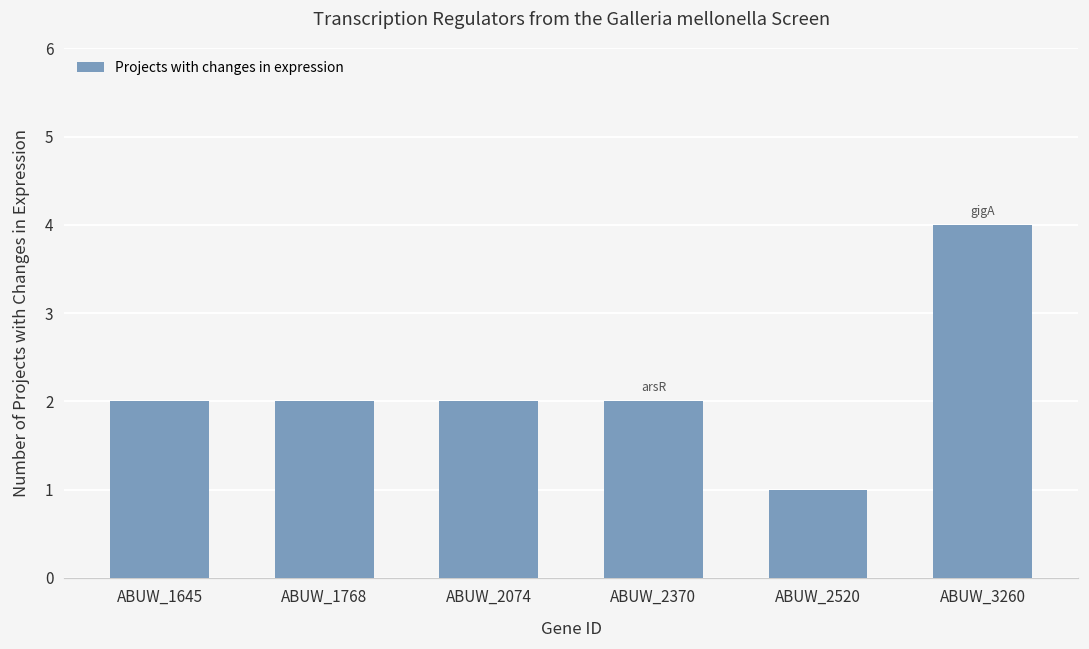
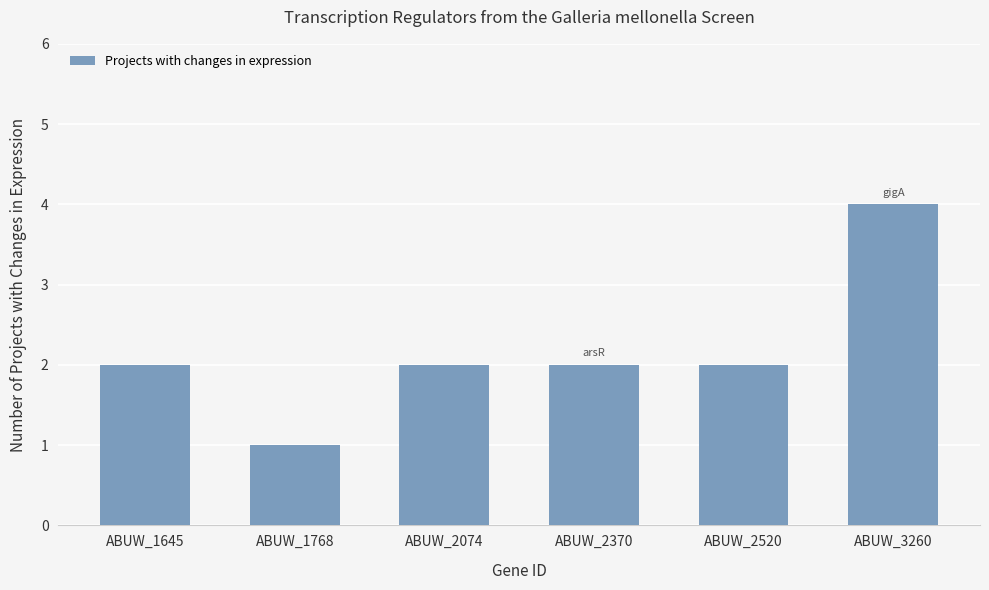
ABUW_1768: 2 -> 1
ABUW_2520: 1 -> 2
